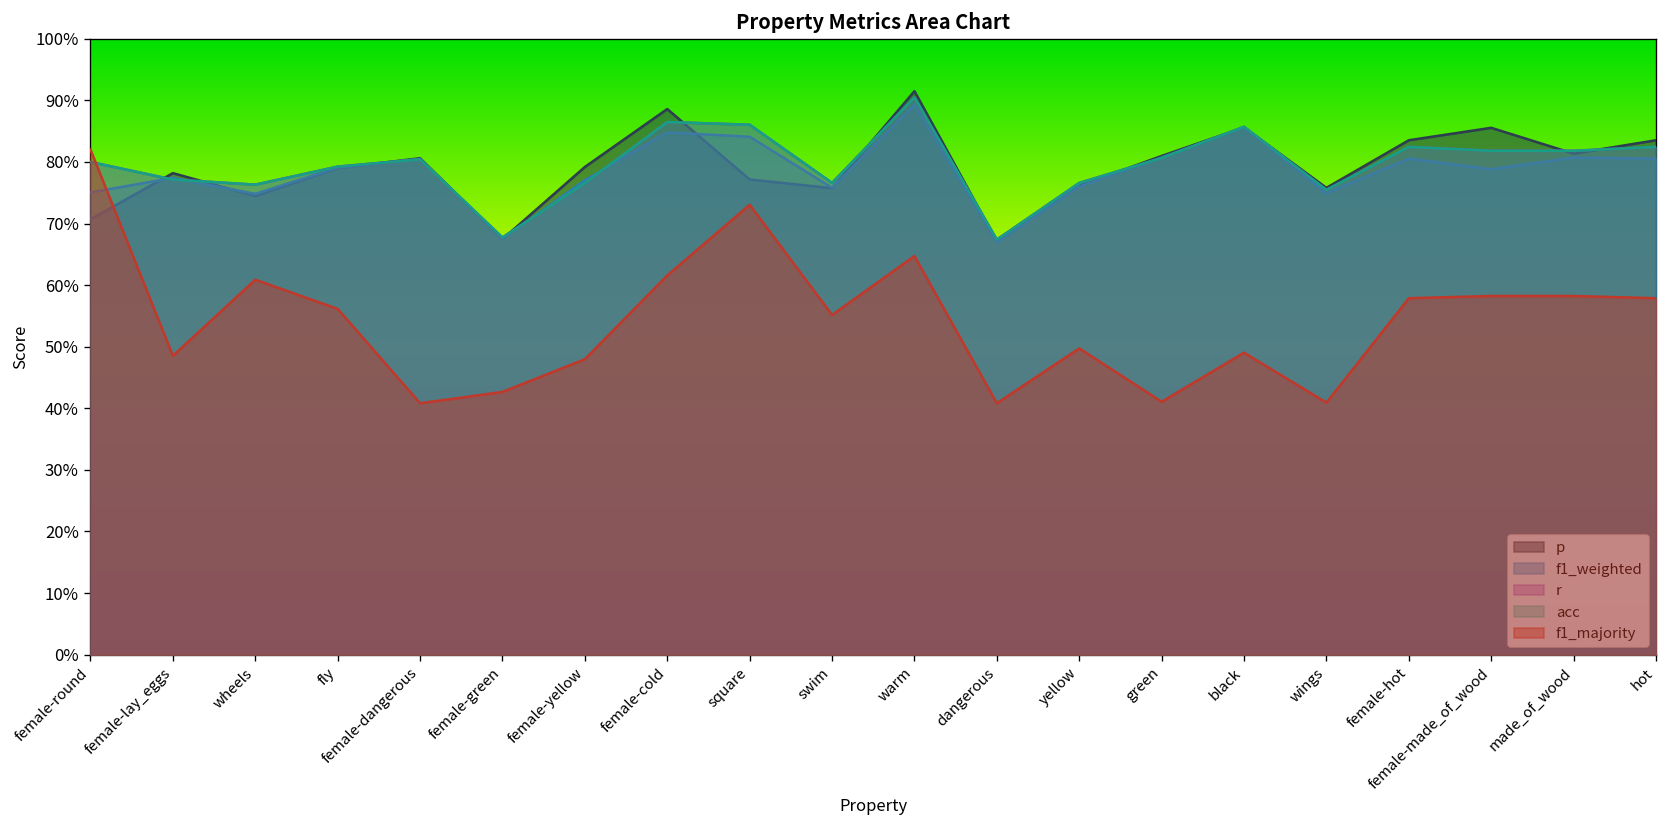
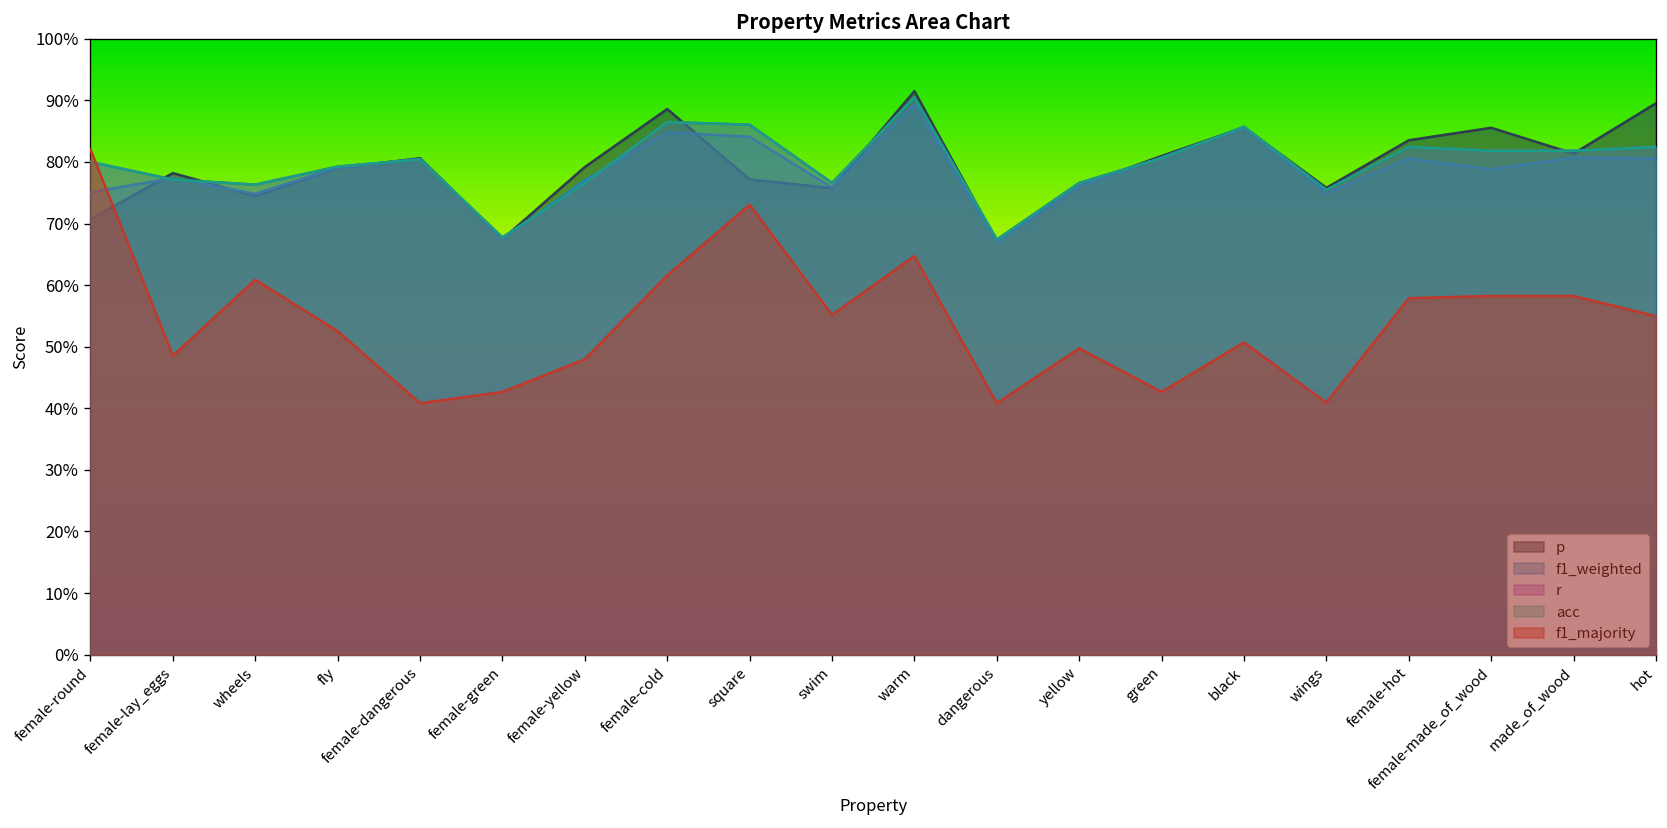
f1_majority, fly: 56% -> 53%
f1_majority, green: 41% -> 43%
f1_majority, black: 49% -> 51%
p, hot: 84% -> 90%
f1_majority, hot: 58% -> 55%
